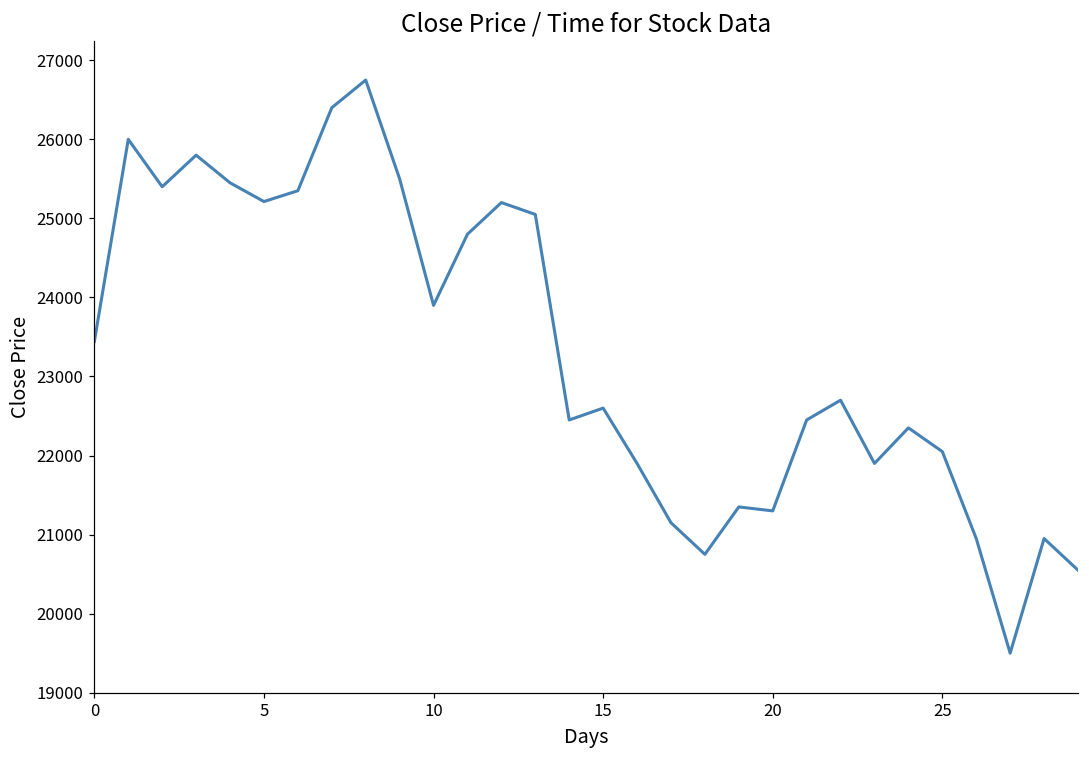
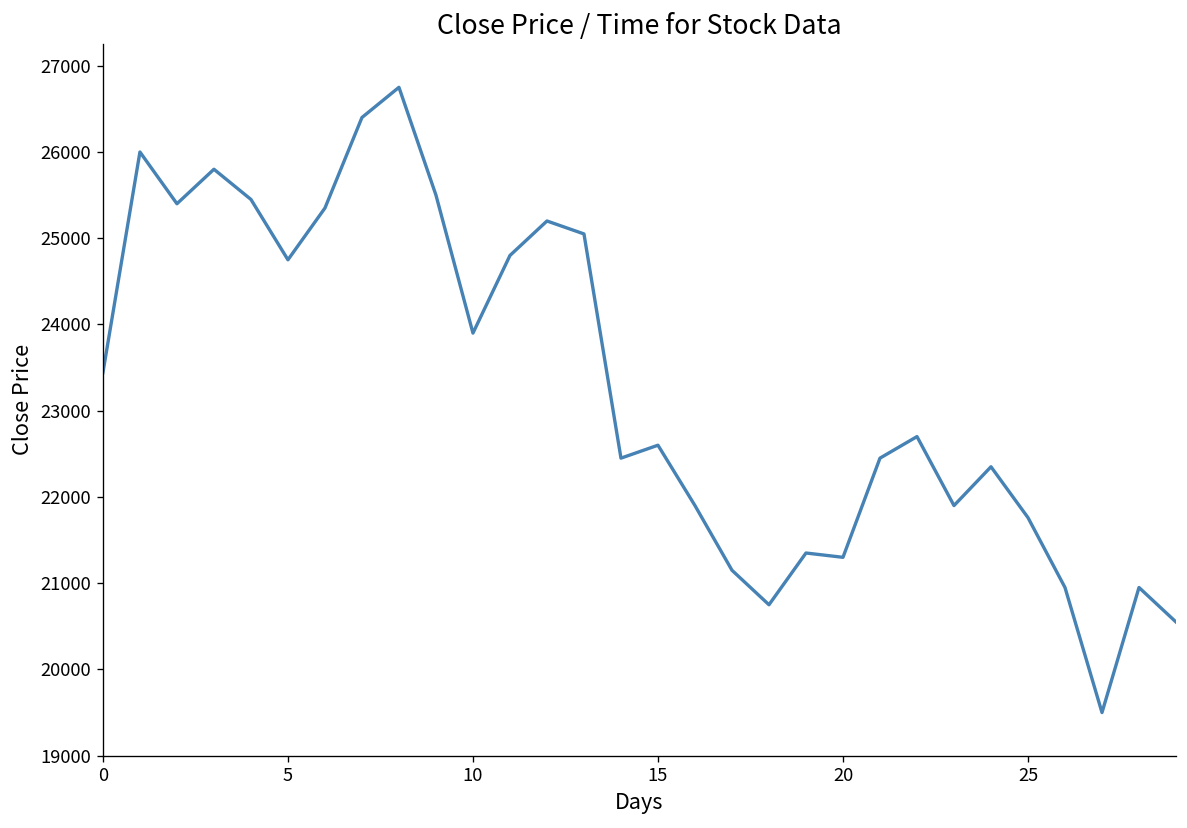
5: 25200 -> 24800
25: 22100 -> 21800
